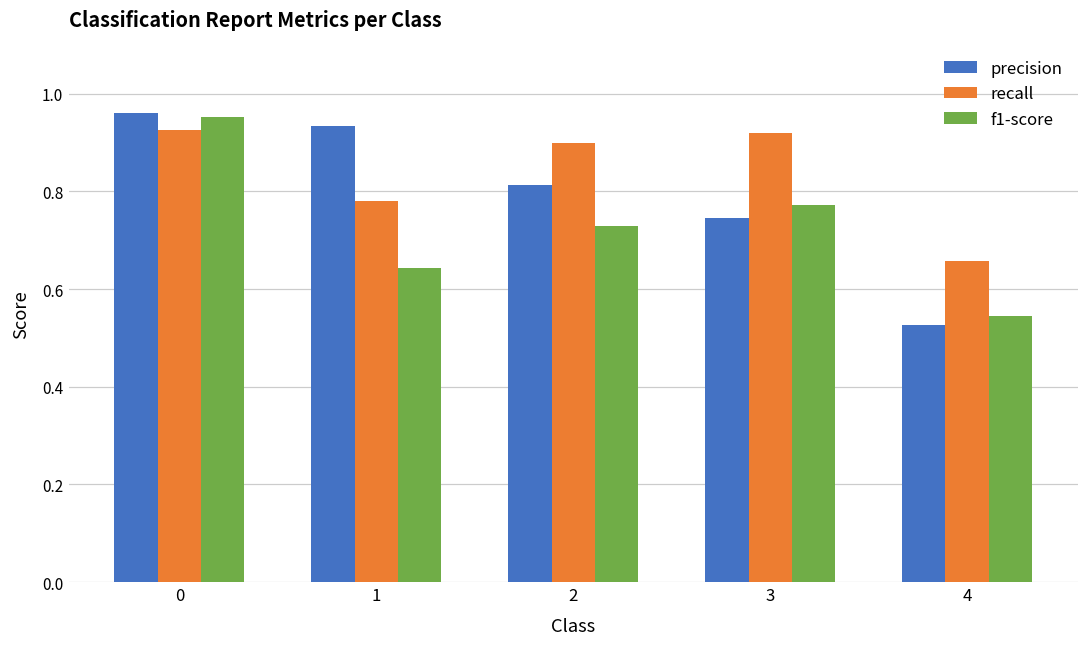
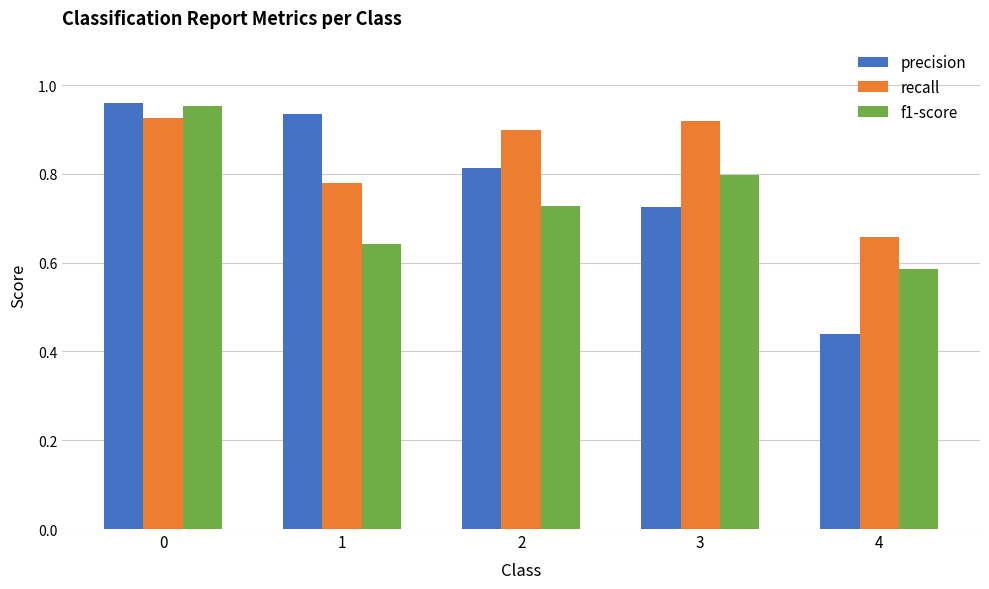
precision, 3: 0.74 -> 0.73
f1-score, 3: 0.77 -> 0.80
precision, 4: 0.53 -> 0.44
f1-score, 4: 0.54 -> 0.59
